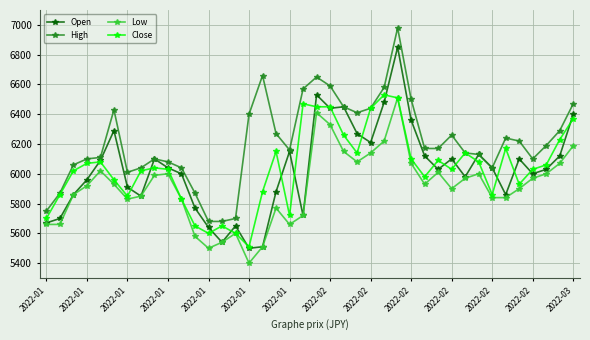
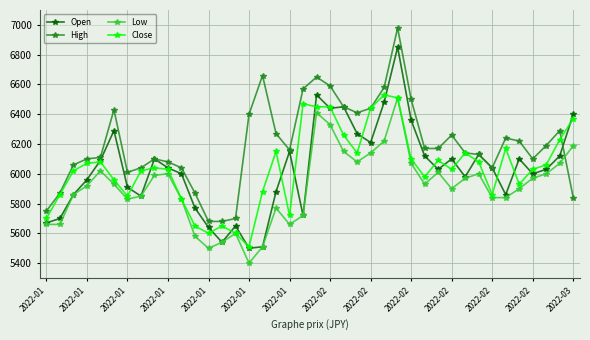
High, 2022-03: 6470 -> 5840
